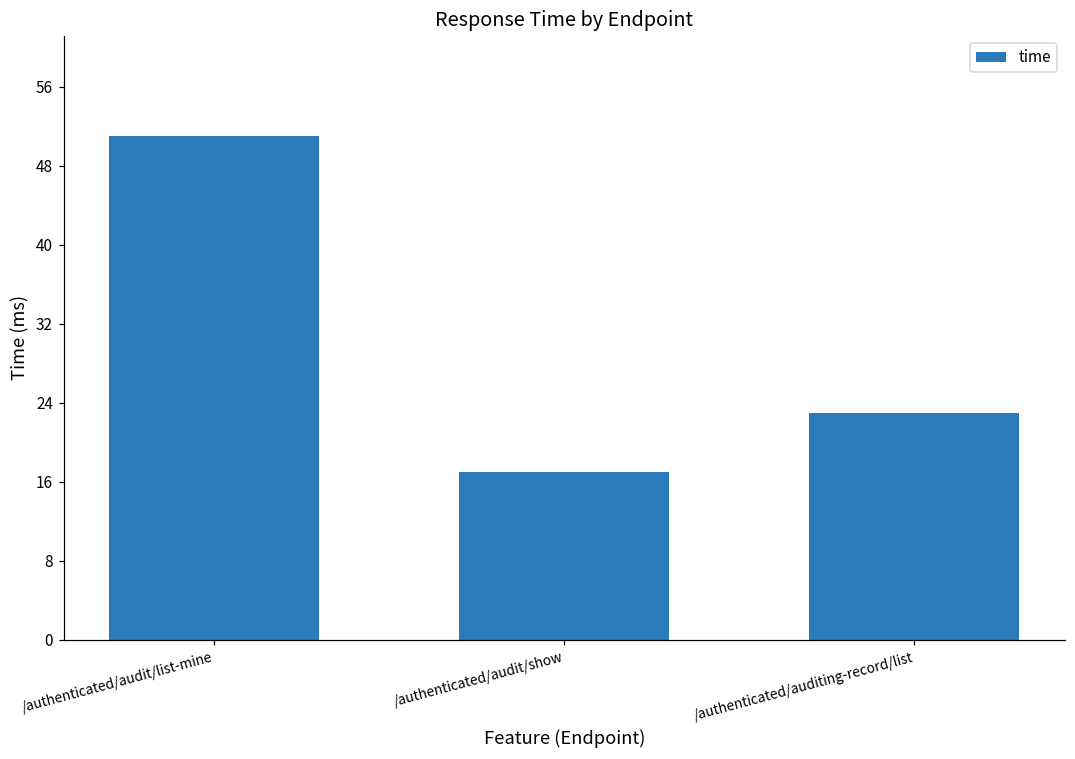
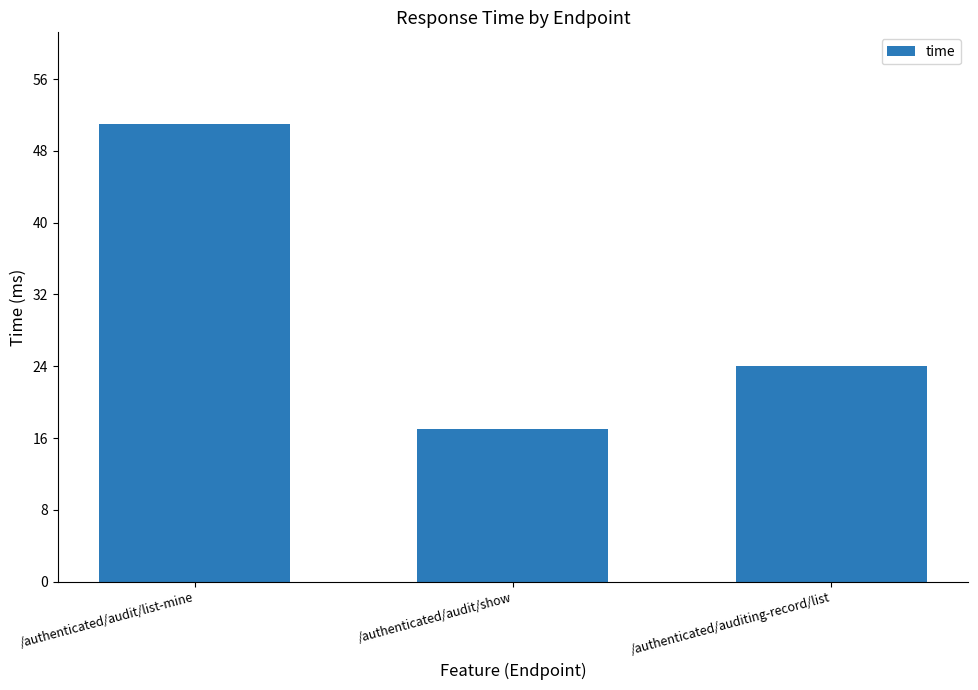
/authenticated/auditing-record/list: 23 -> 24
